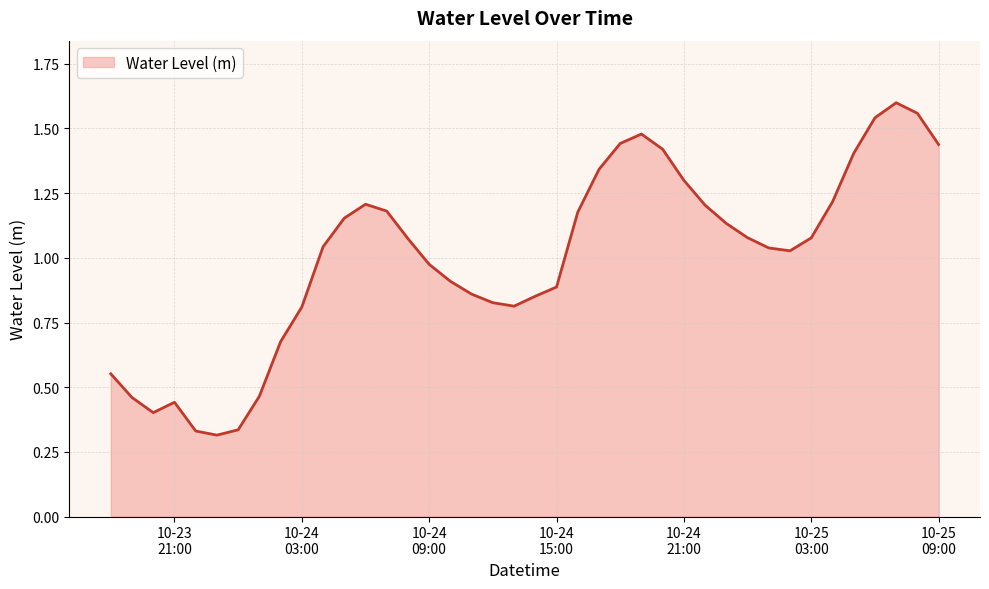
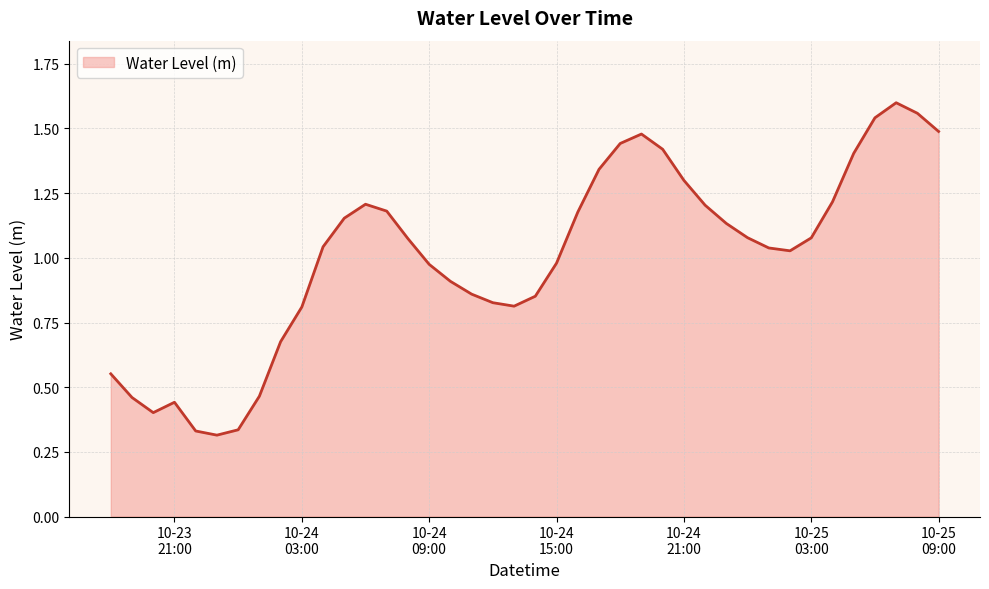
10-24 15:00: 0.89 -> 0.98
10-25 09:00: 1.44 -> 1.49
